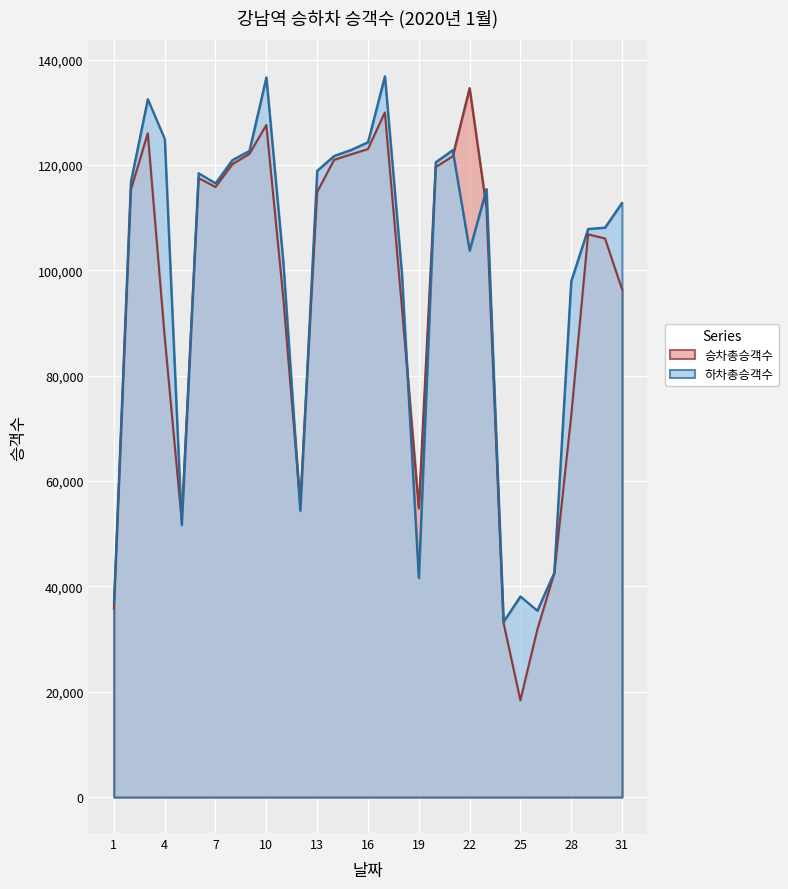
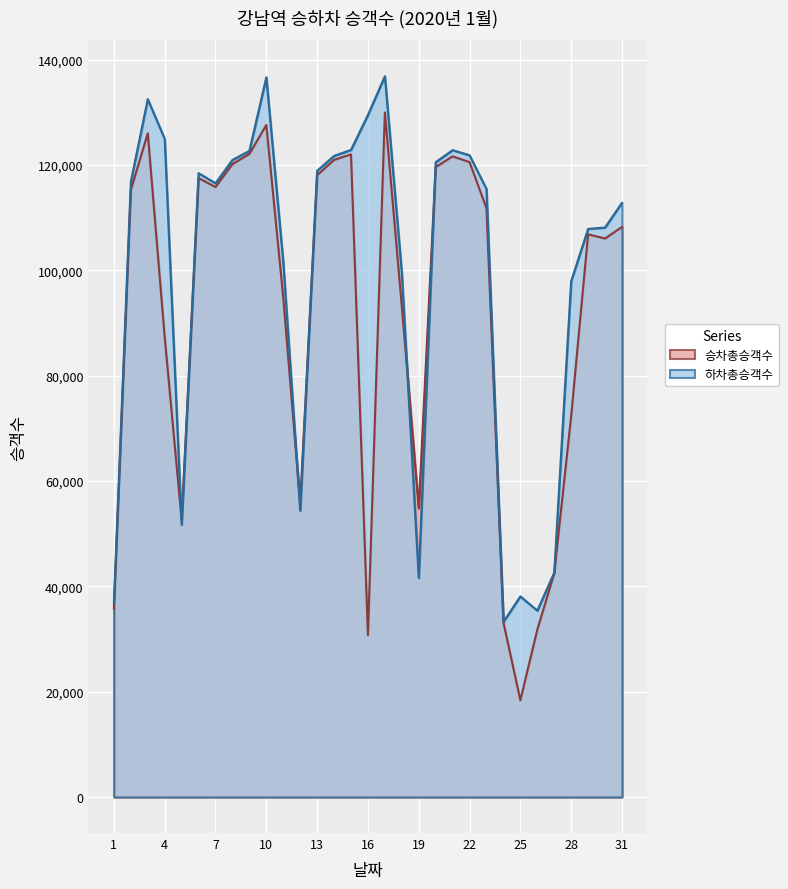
승차총승객수, 13: 115,000 -> 118,000
승차총승객수, 16: 123,000 -> 31,000
하차총승객수, 16: 124,000 -> 130,000
승차총승객수, 22: 135,000 -> 121,000
하차총승객수, 22: 104,000 -> 122,000
승차총승객수, 31: 96,000 -> 108,000
